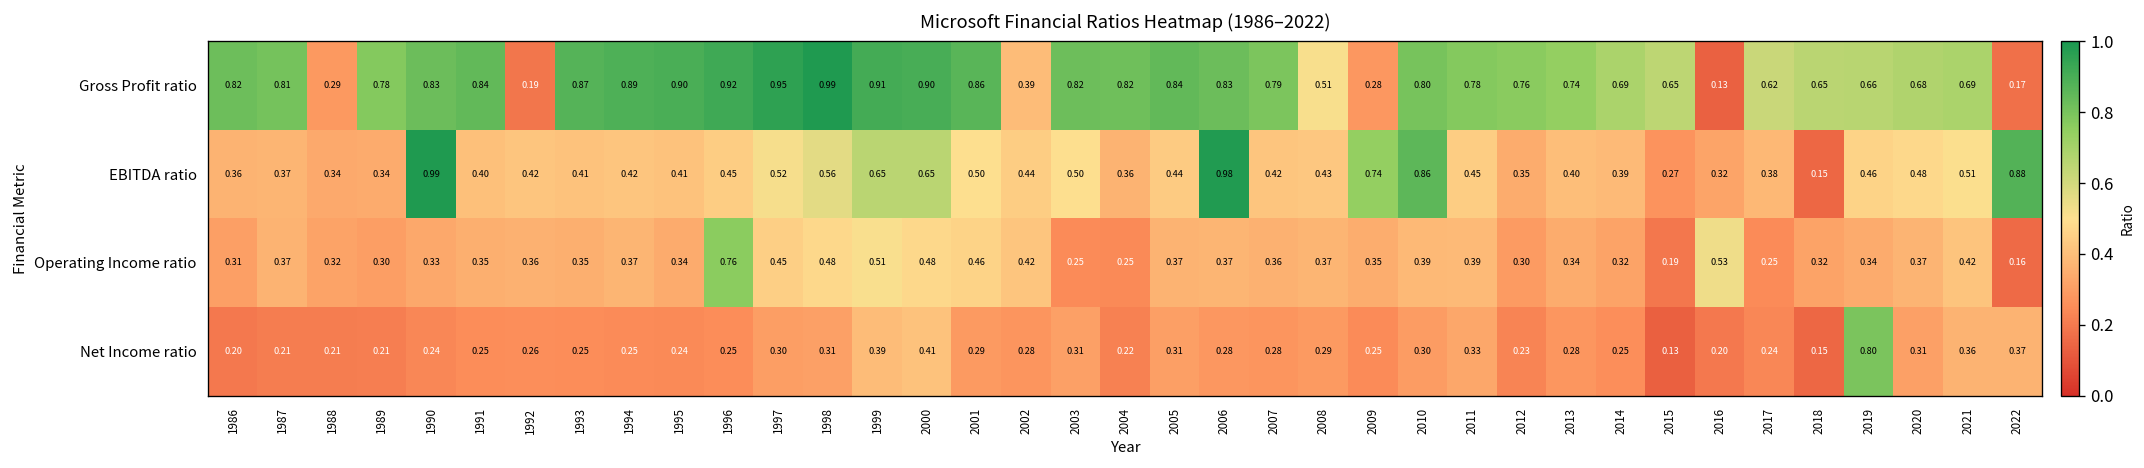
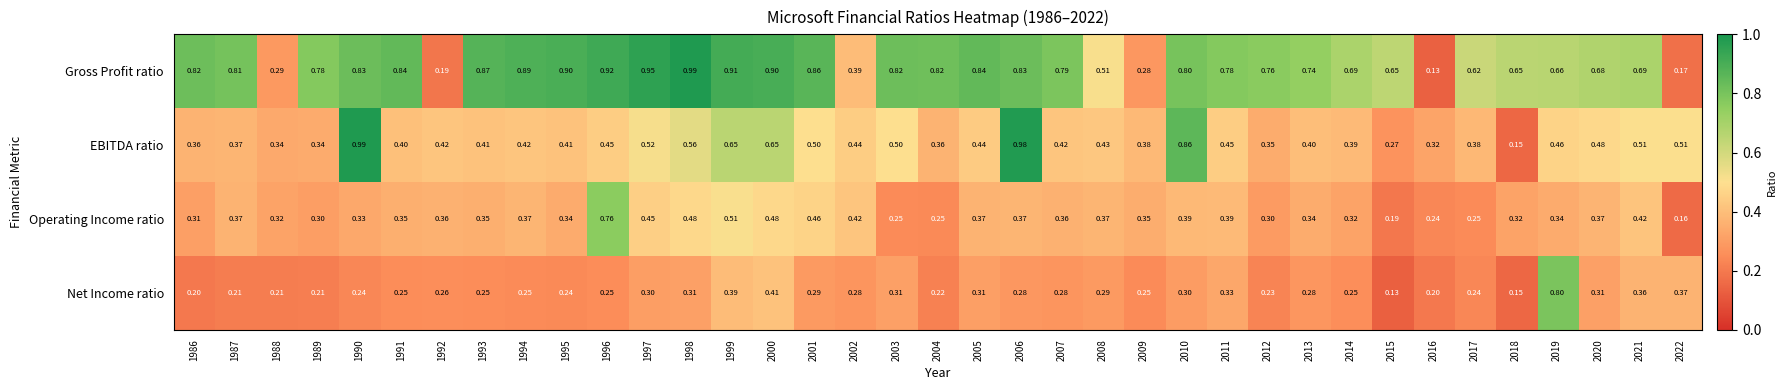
EBITDA ratio, 2009: 0.74 -> 0.38
EBITDA ratio, 2022: 0.88 -> 0.51
Operating Income ratio, 2016: 0.53 -> 0.24
